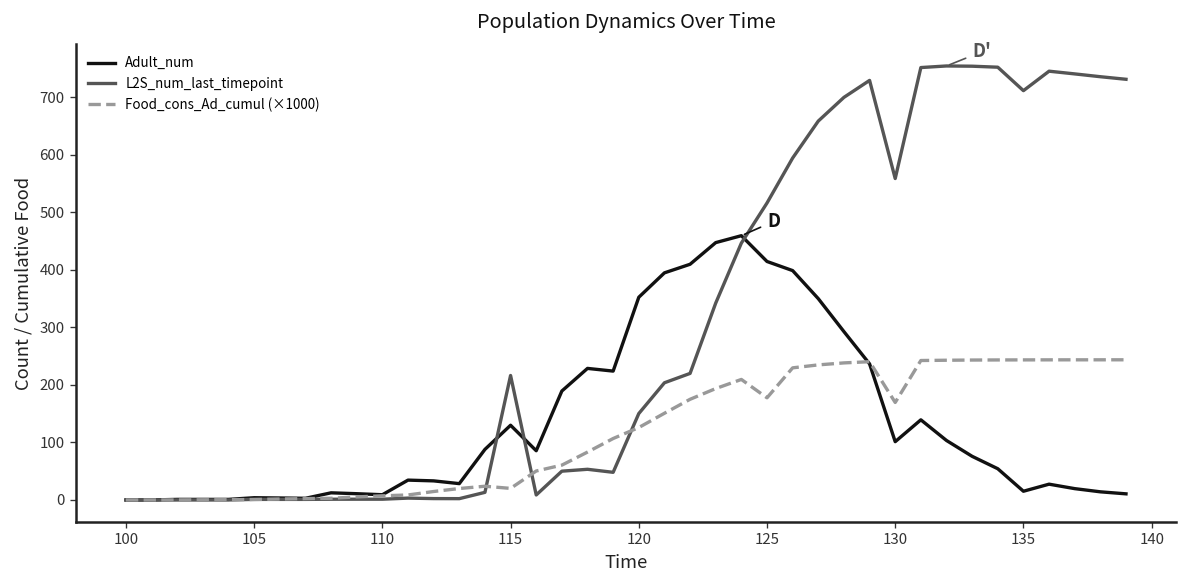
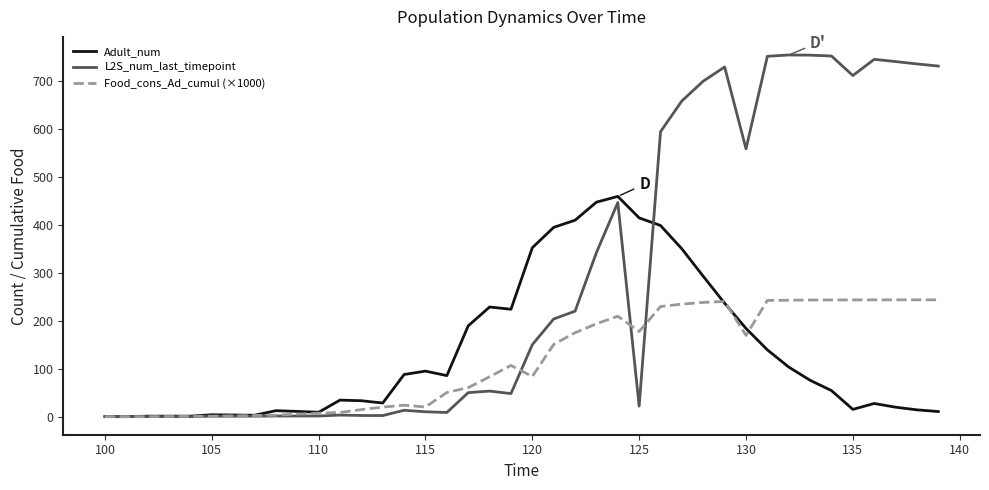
Adult_num, 115: 130 -> 90
L2S_num_last_timepoint, 115: 220 -> 10
Food_cons_Ad_cumul (×1000), 120: 130 -> 80
L2S_num_last_timepoint, 125: 520 -> 20
Adult_num, 130: 100 -> 180
